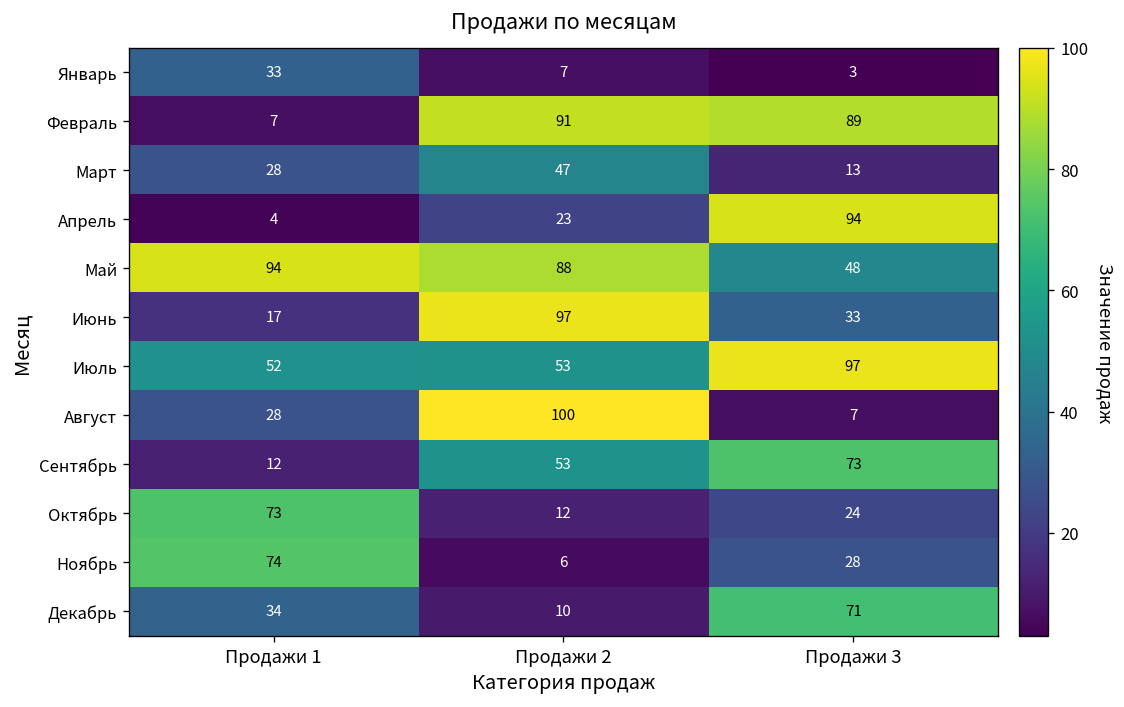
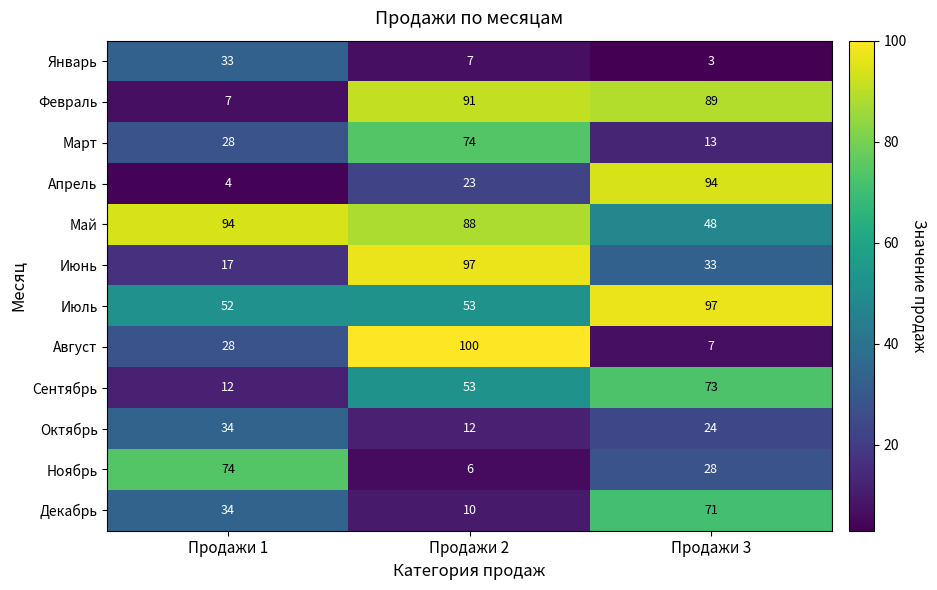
Март, Продажи 2: 47 -> 74
Октябрь, Продажи 1: 73 -> 34
